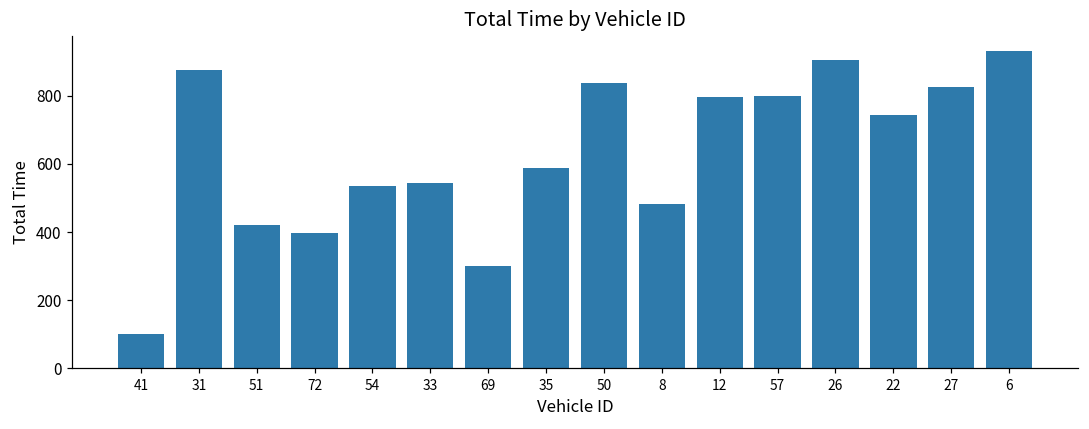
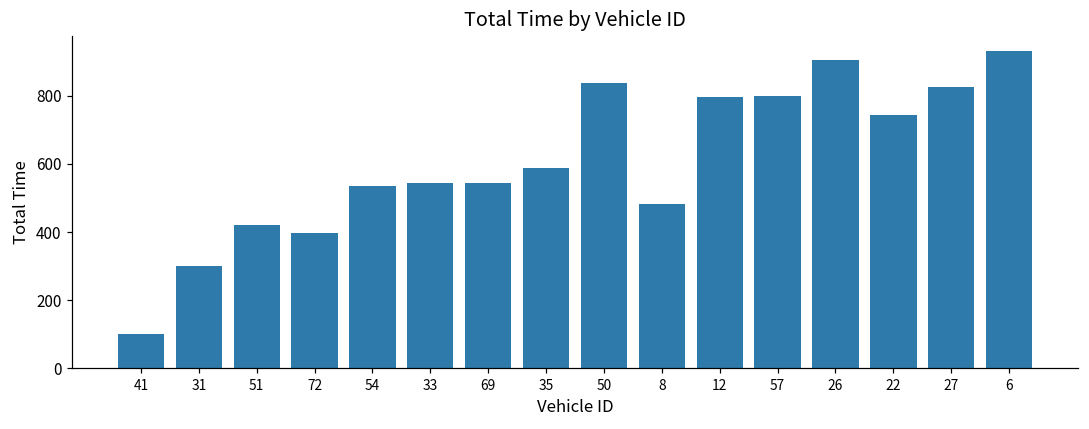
31: 880 -> 300
69: 300 -> 540
